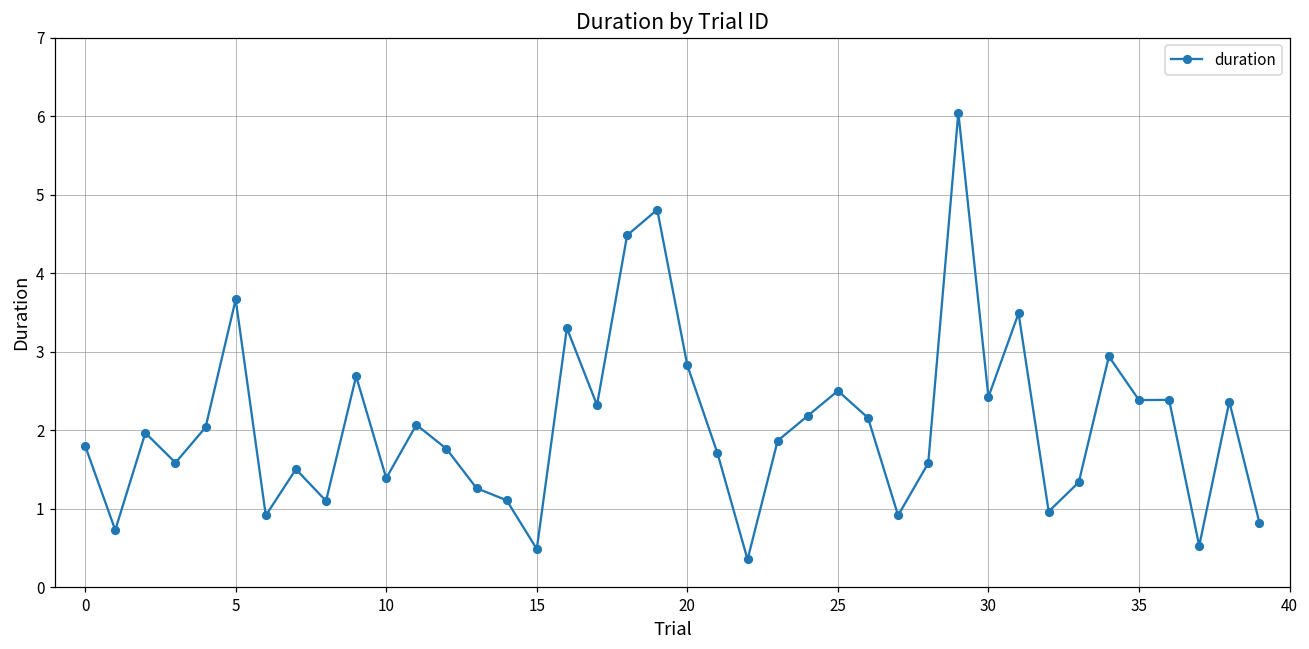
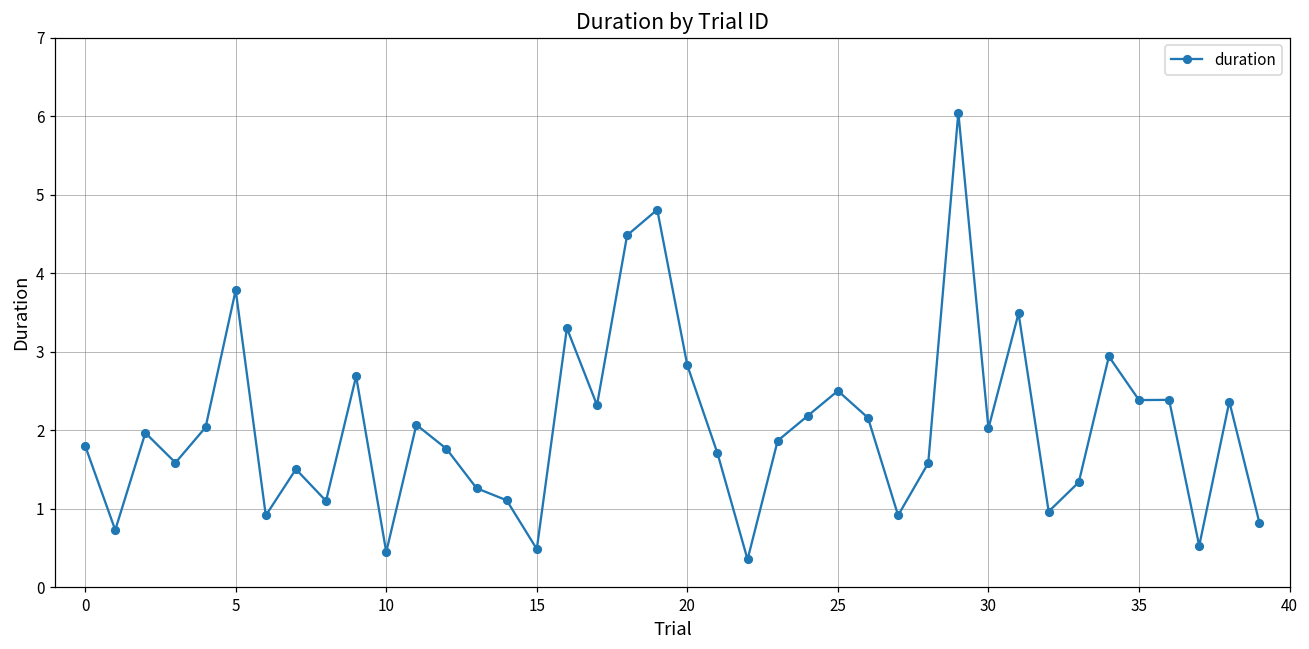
5: 3.7 -> 3.8
10: 1.4 -> 0.4
30: 2.4 -> 2.0
